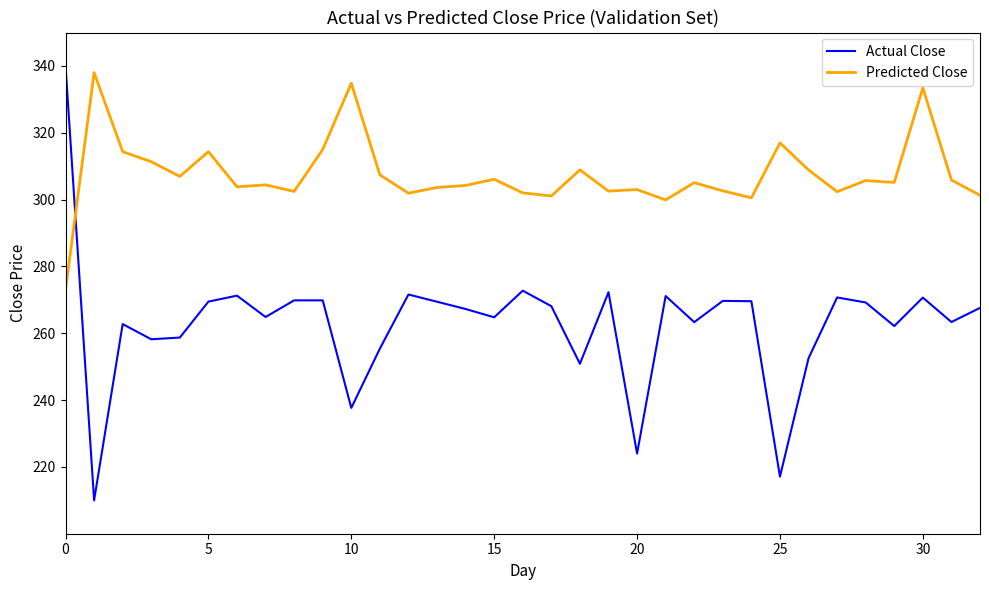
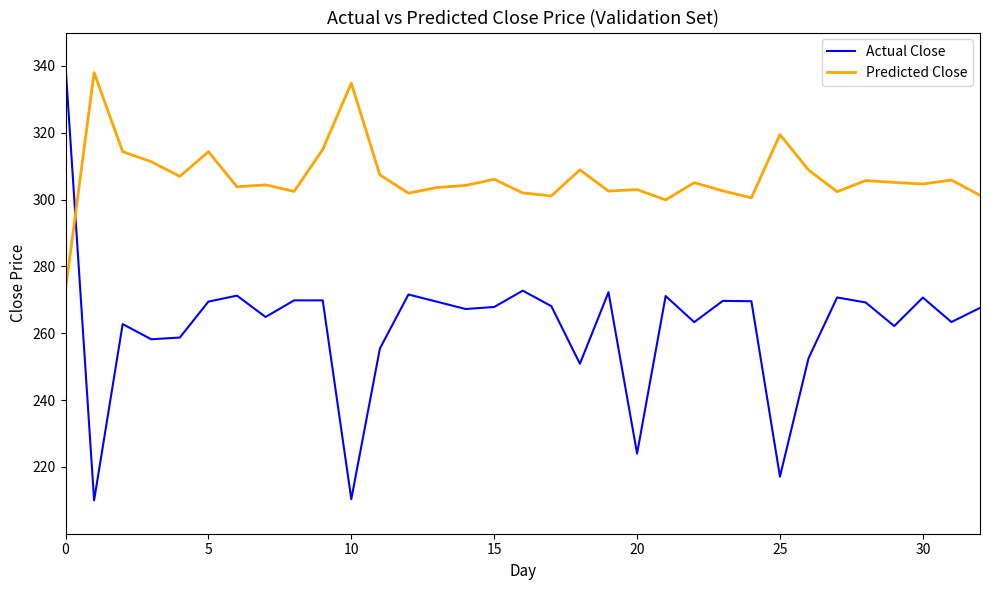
Actual Close, 10: 238 -> 210
Actual Close, 15: 265 -> 268
Predicted Close, 25: 317 -> 319
Predicted Close, 30: 333 -> 305
